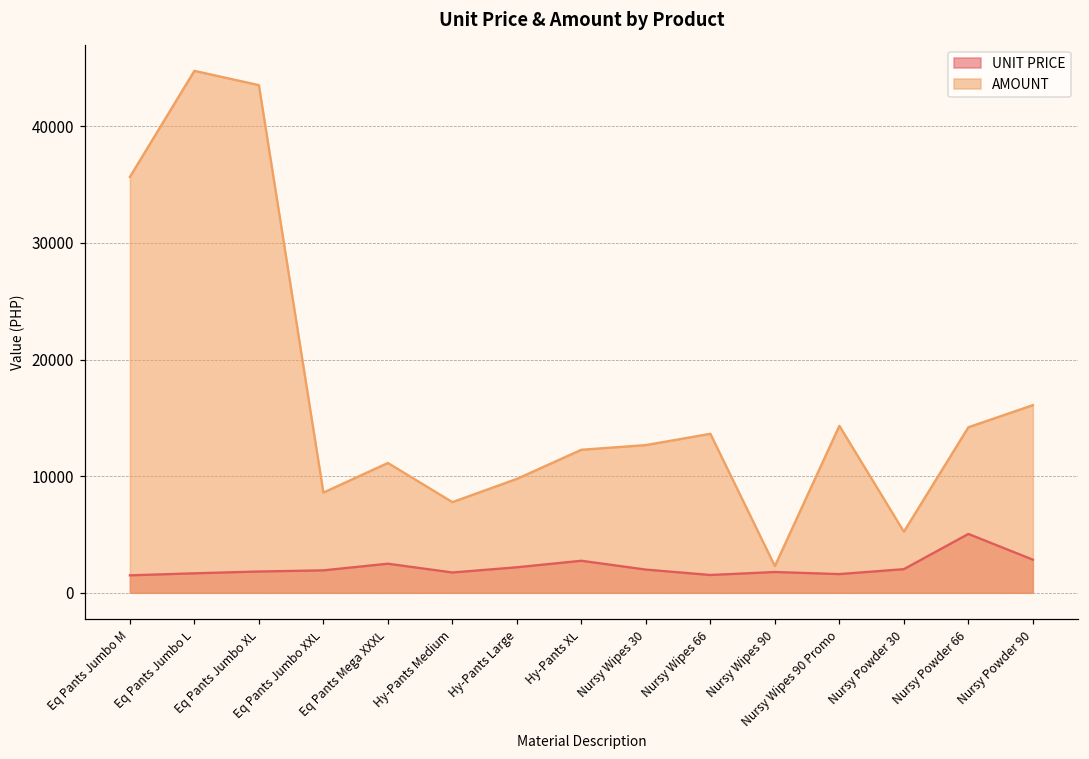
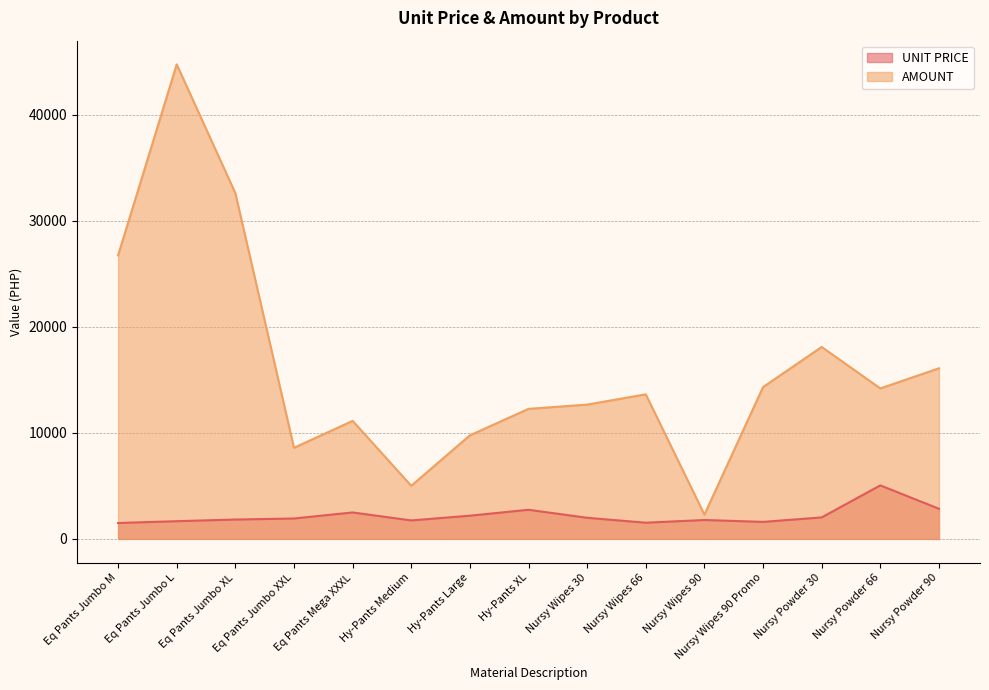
AMOUNT, Eq Pants Jumbo M: 35700 -> 26700
AMOUNT, Eq Pants Jumbo XL: 43500 -> 32600
AMOUNT, Hy-Pants Medium: 7800 -> 5000
AMOUNT, Nursy Powder 30: 5200 -> 18100
